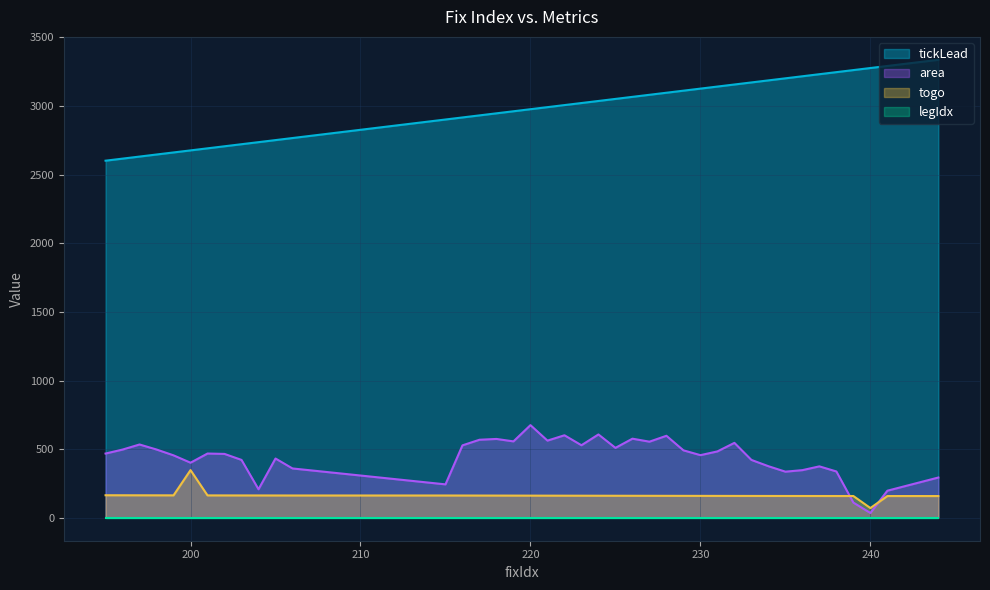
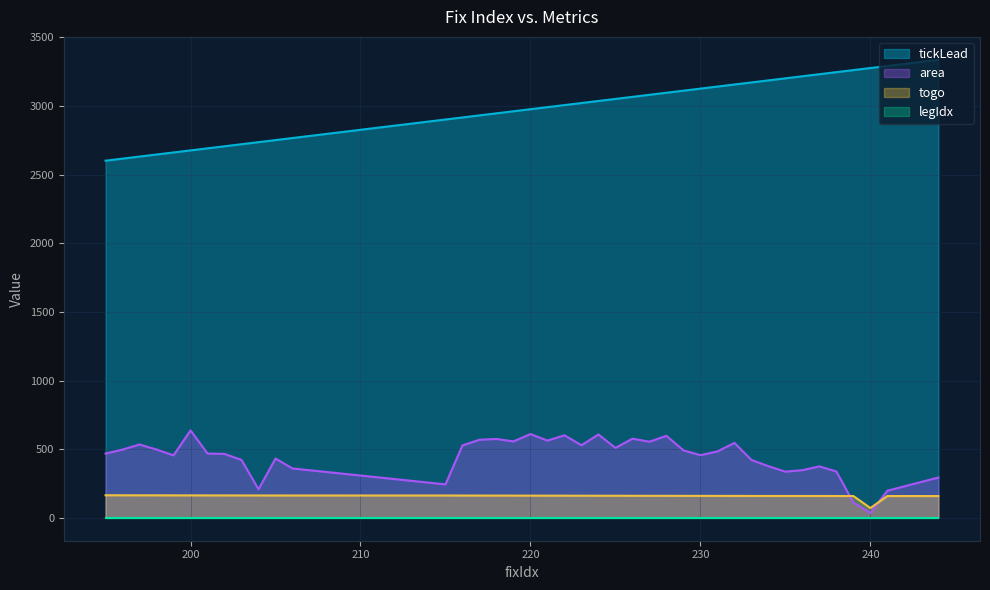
area, 200: 400 -> 640
togo, 200: 350 -> 160
area, 220: 680 -> 610
